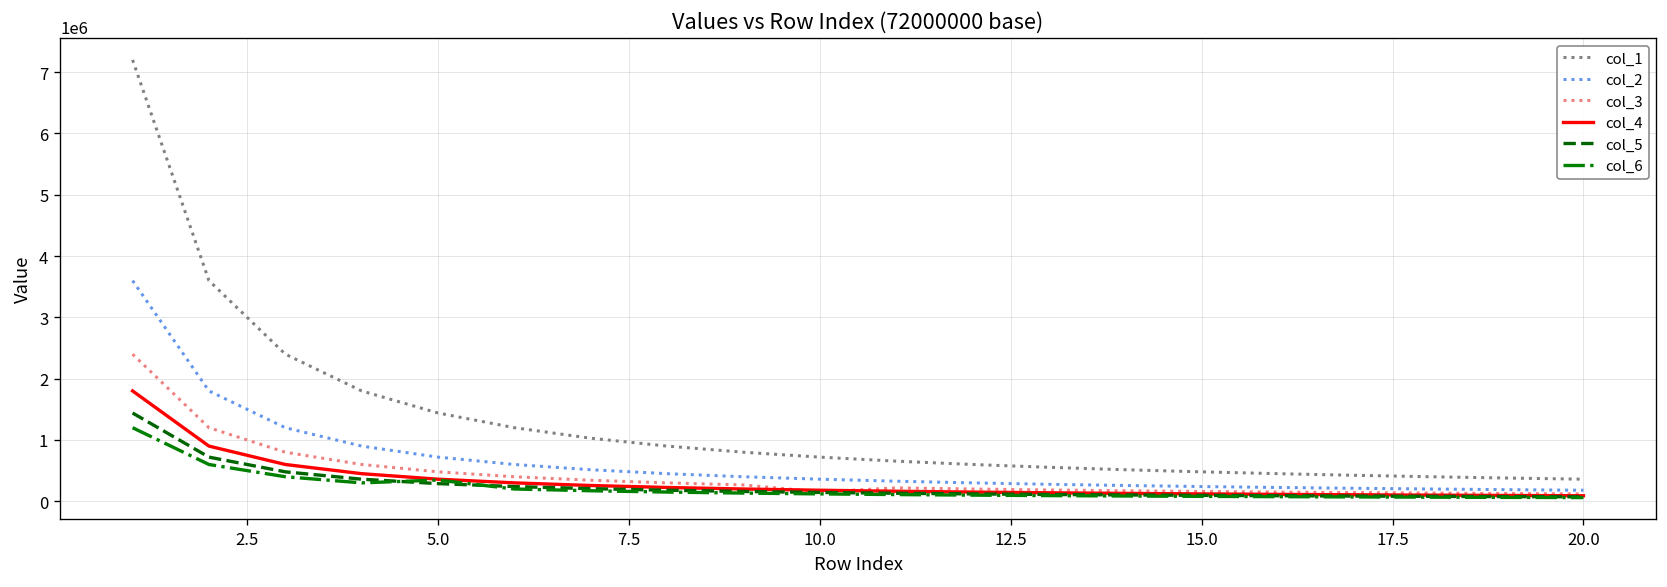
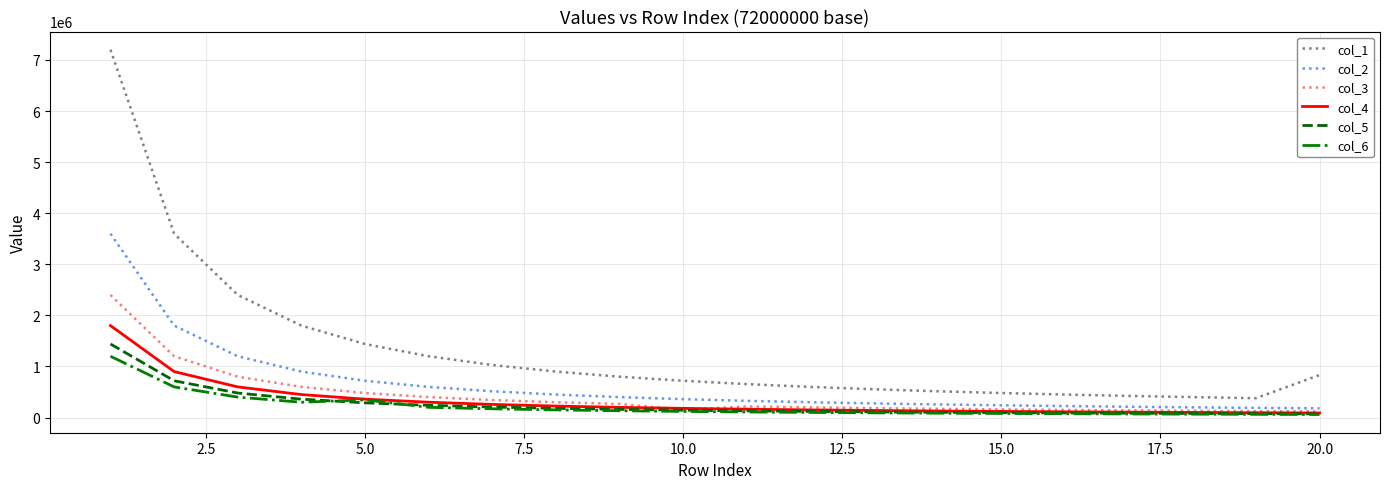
col_1, 20.0: 400000 -> 800000
